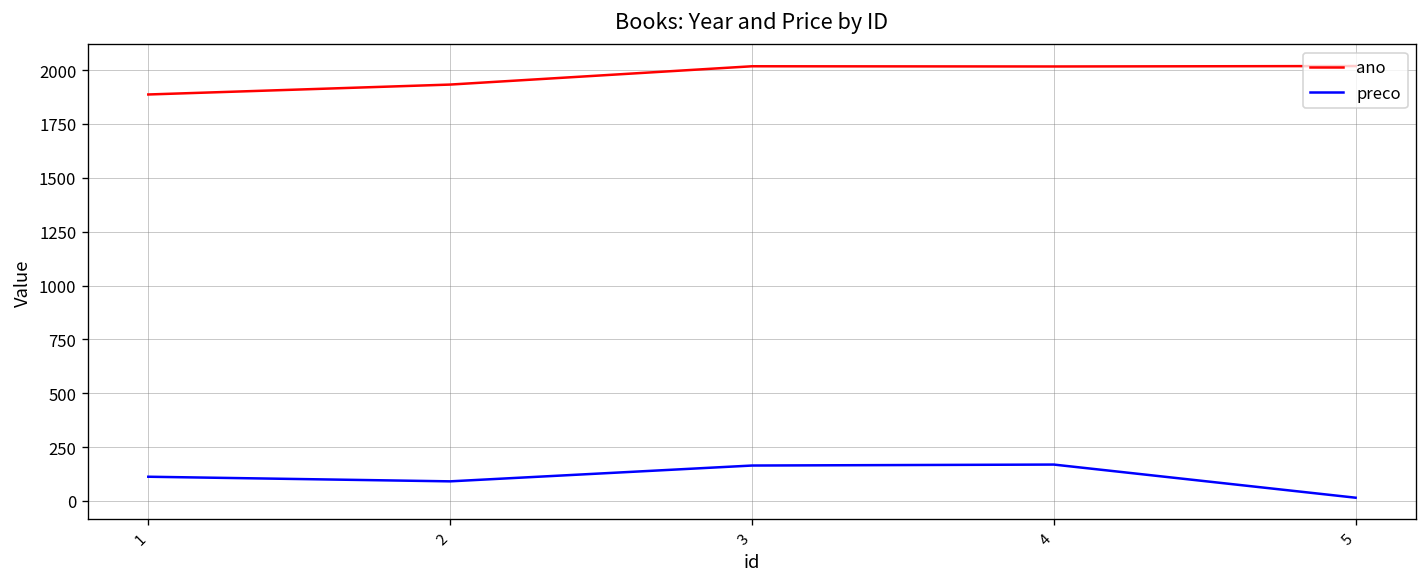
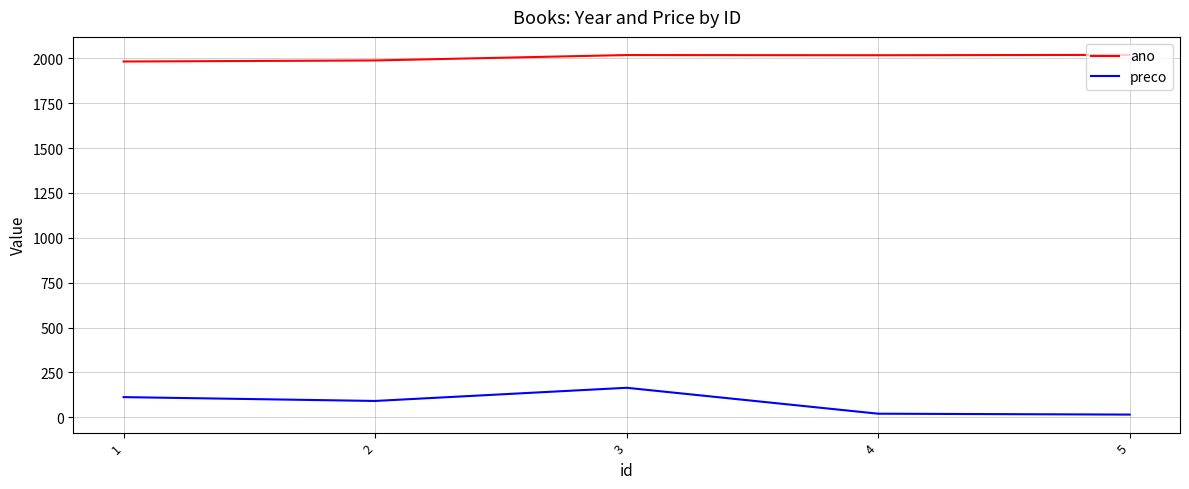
ano, 1: 1890 -> 1980
ano, 2: 1930 -> 1990
preco, 4: 170 -> 20
